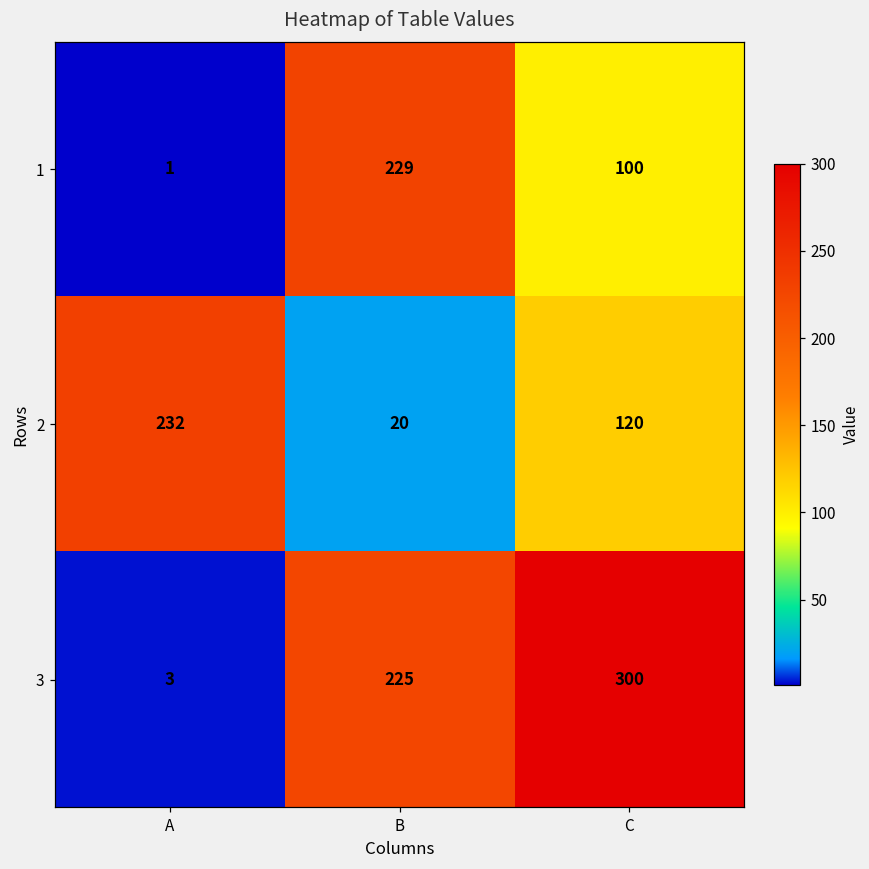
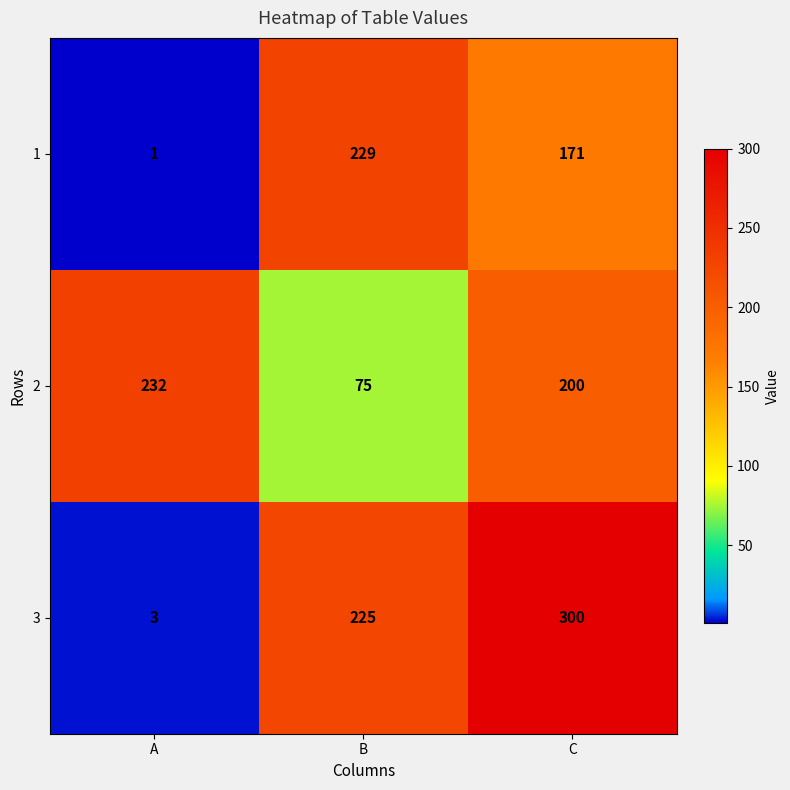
1, C: 100 -> 171
2, B: 20 -> 75
2, C: 120 -> 200
